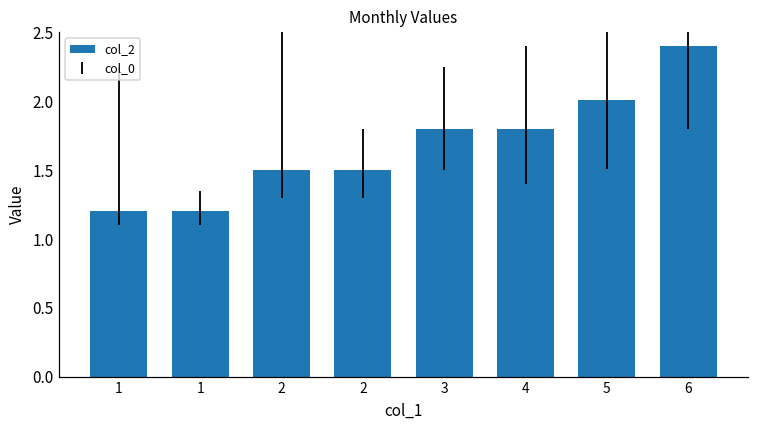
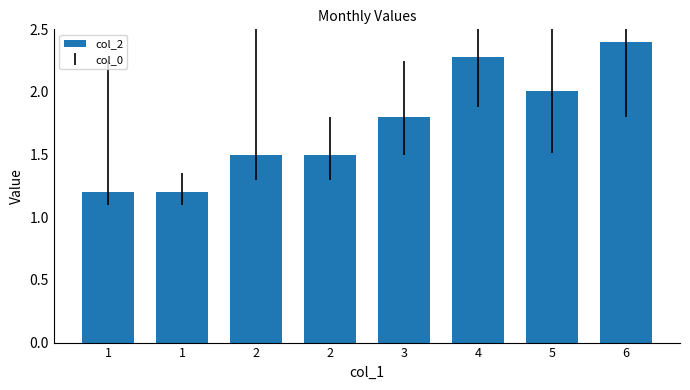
4: 1.80 -> 2.28
